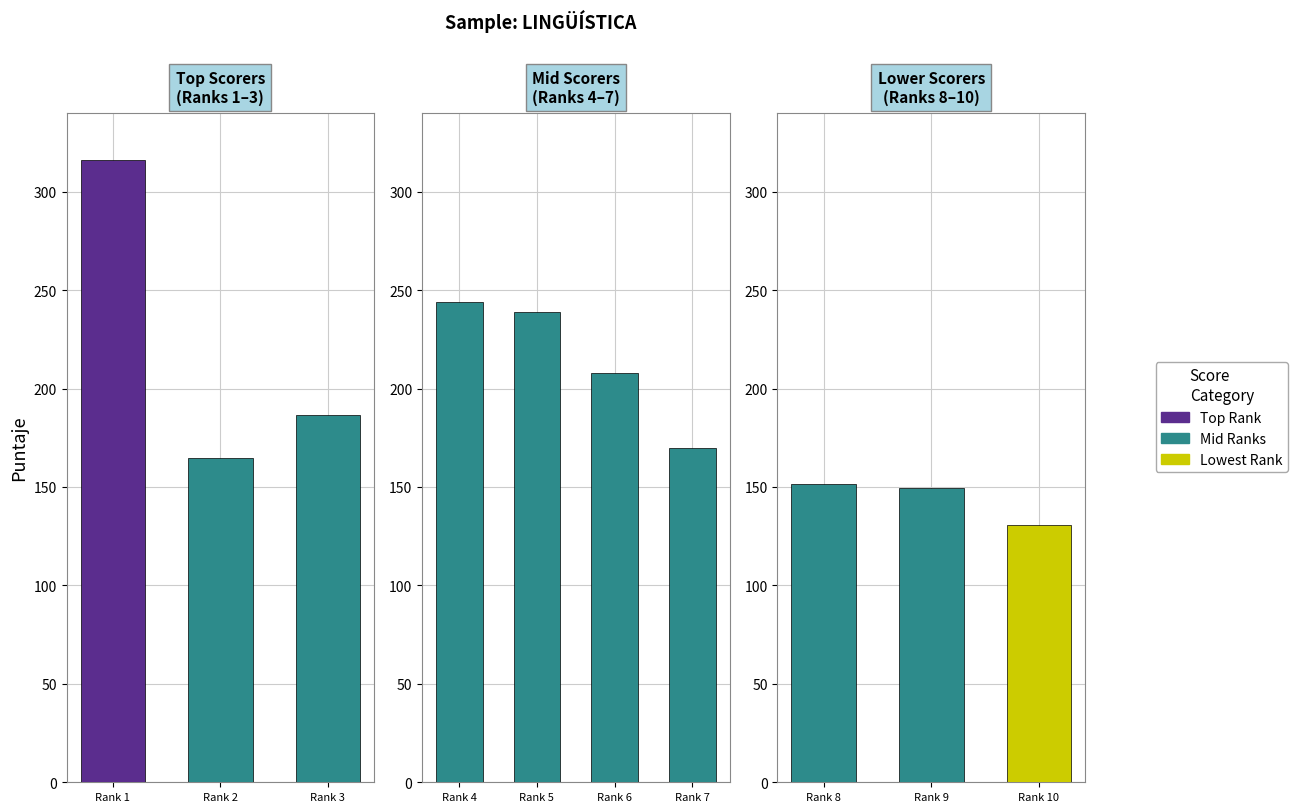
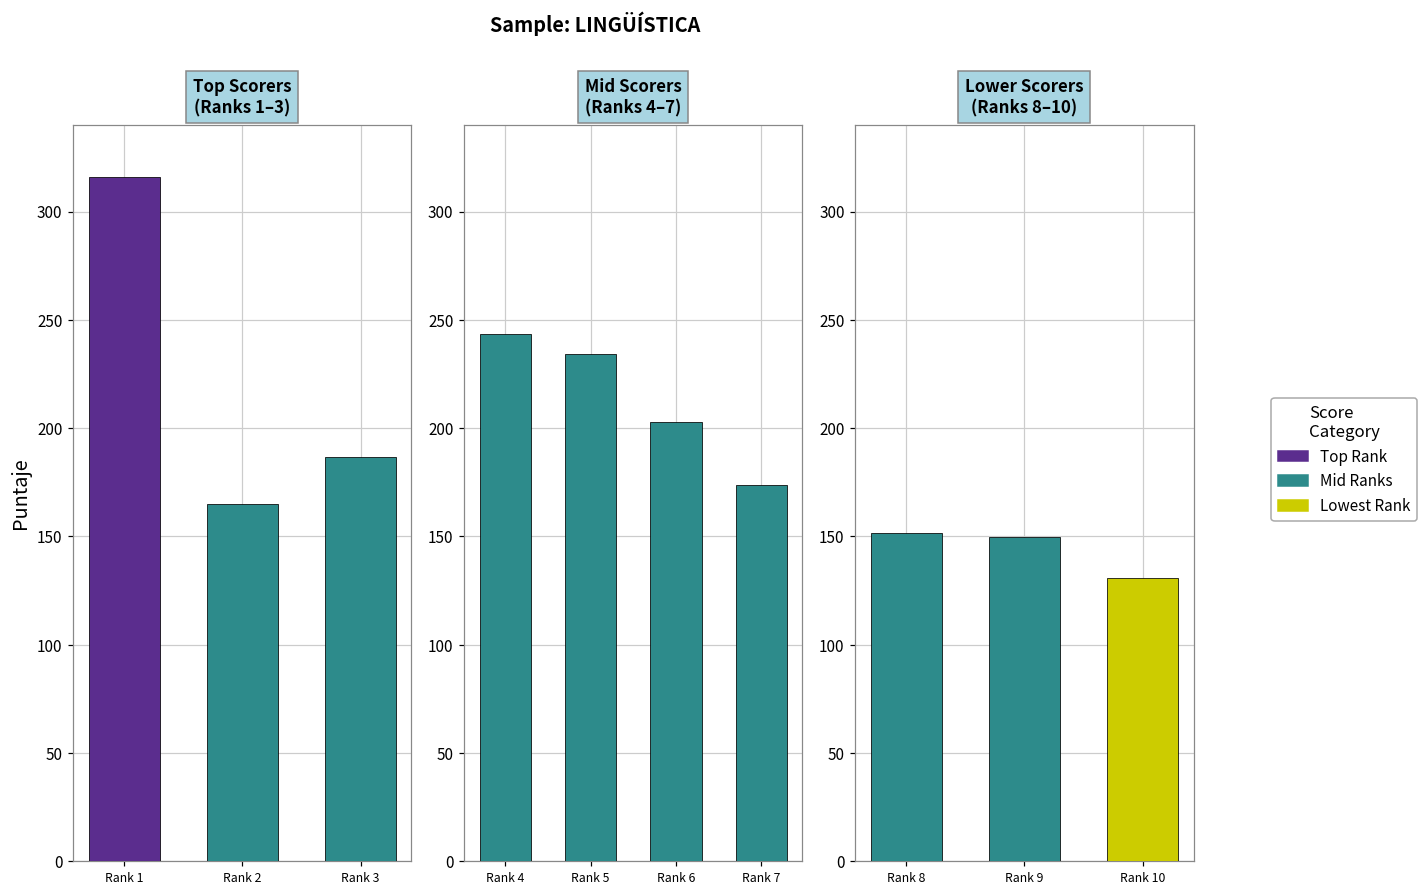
Mid Scorers (Ranks 4–7), Rank 5: 239 -> 234
Mid Scorers (Ranks 4–7), Rank 6: 208 -> 203
Mid Scorers (Ranks 4–7), Rank 7: 170 -> 174
